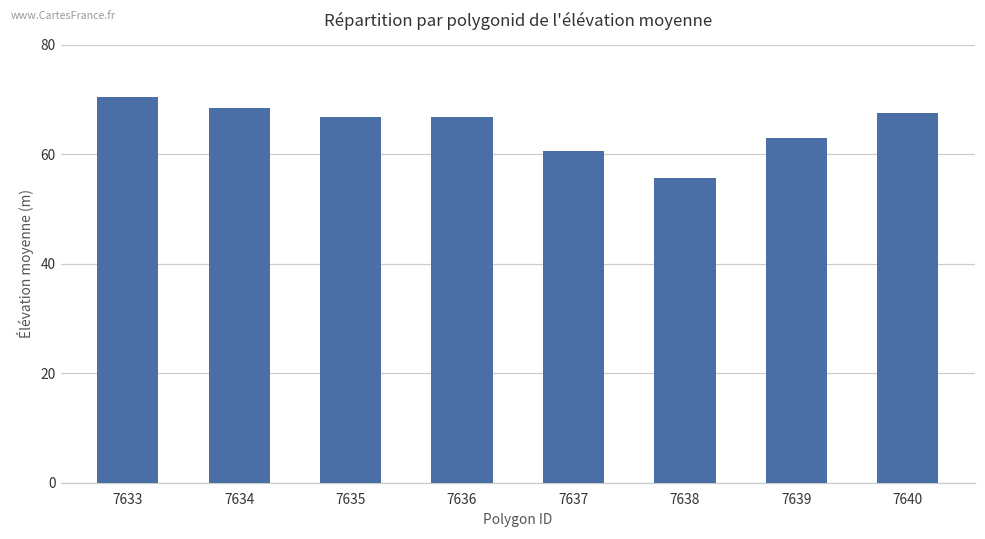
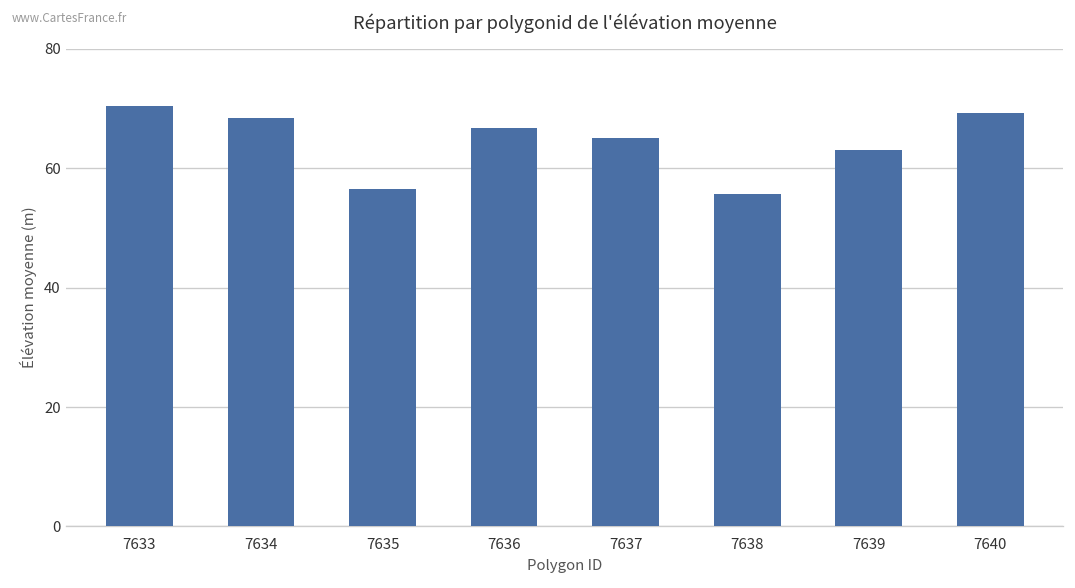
7635: 67 -> 57
7637: 61 -> 65
7640: 68 -> 69
